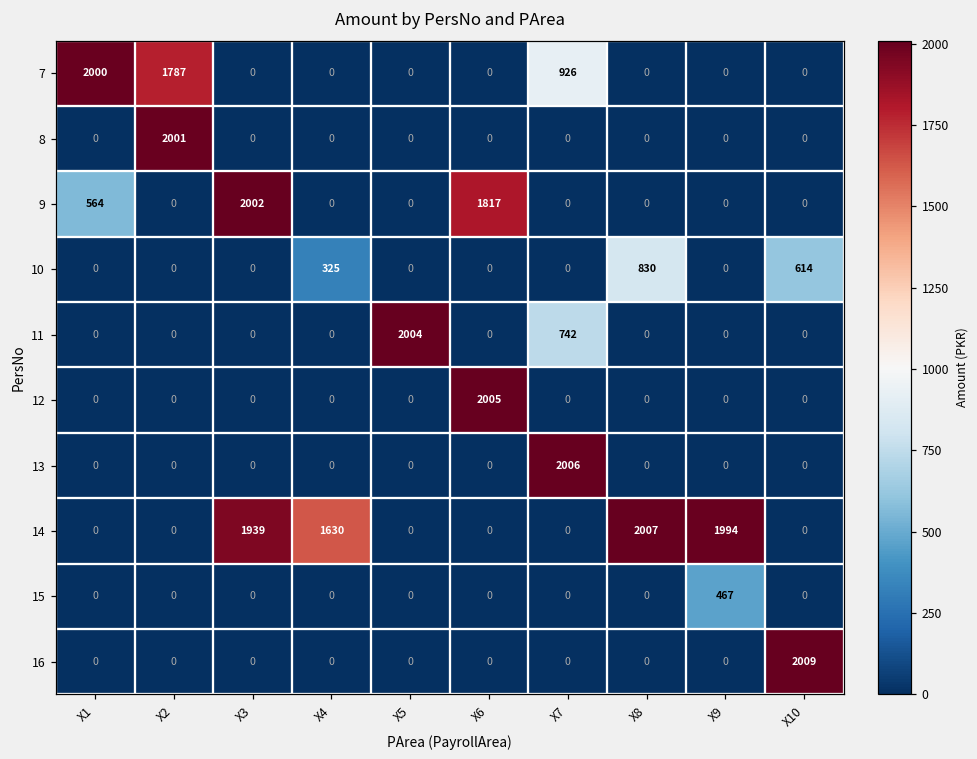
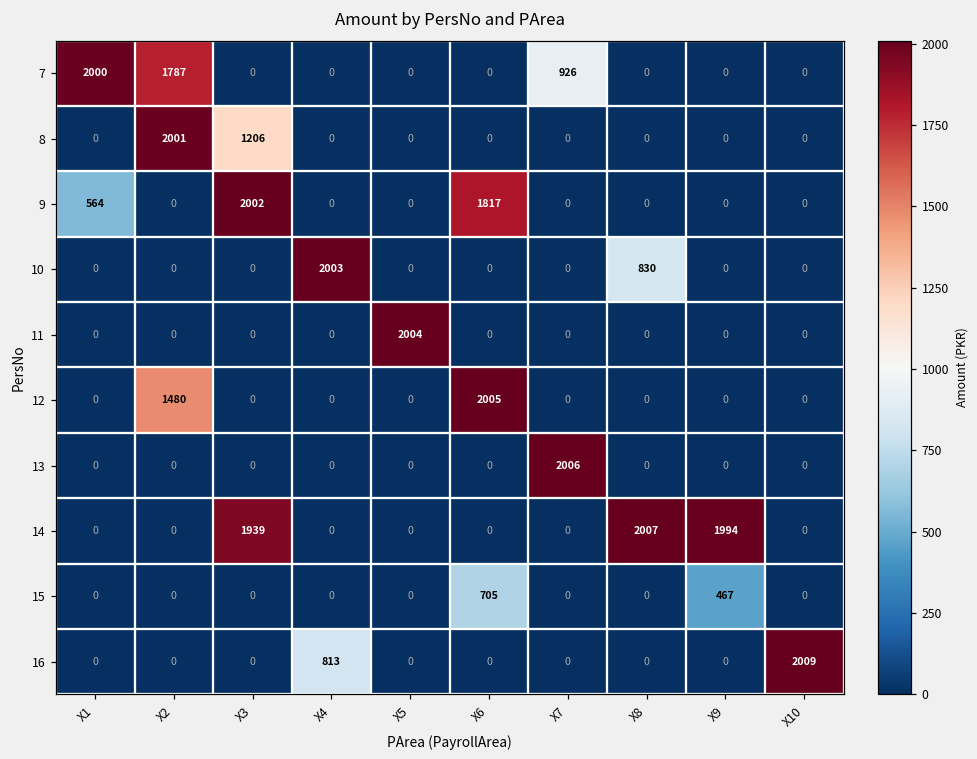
8, X3: 0 -> 1206
10, X4: 325 -> 2003
10, X10: 614 -> 0
11, X7: 742 -> 0
12, X2: 0 -> 1480
14, X4: 1630 -> 0
15, X6: 0 -> 705
16, X4: 0 -> 813
